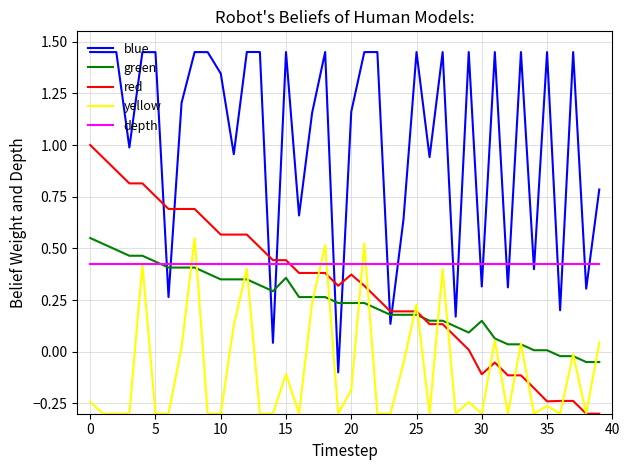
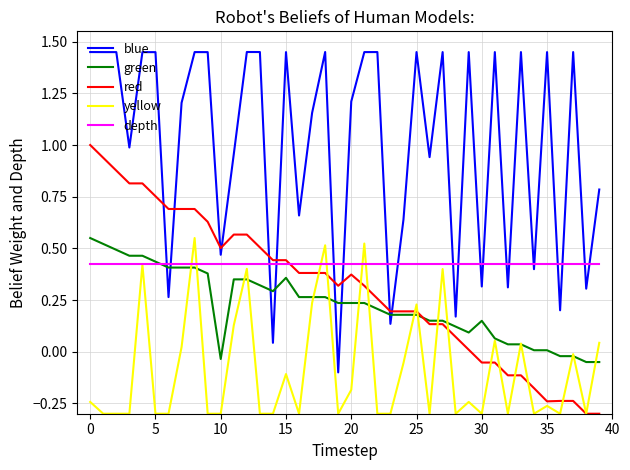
blue, 10: 1.35 -> 0.47
green, 10: 0.35 -> -0.04
red, 10: 0.57 -> 0.50
blue, 20: 1.16 -> 1.21
red, 30: -0.11 -> -0.05
